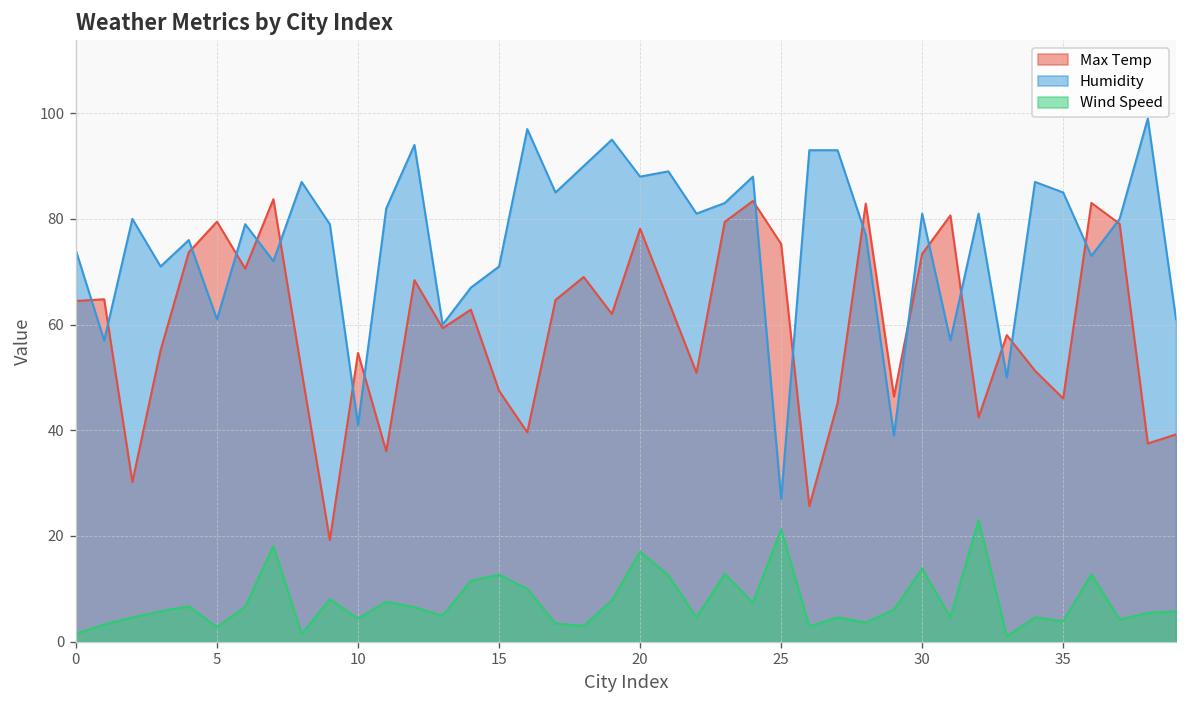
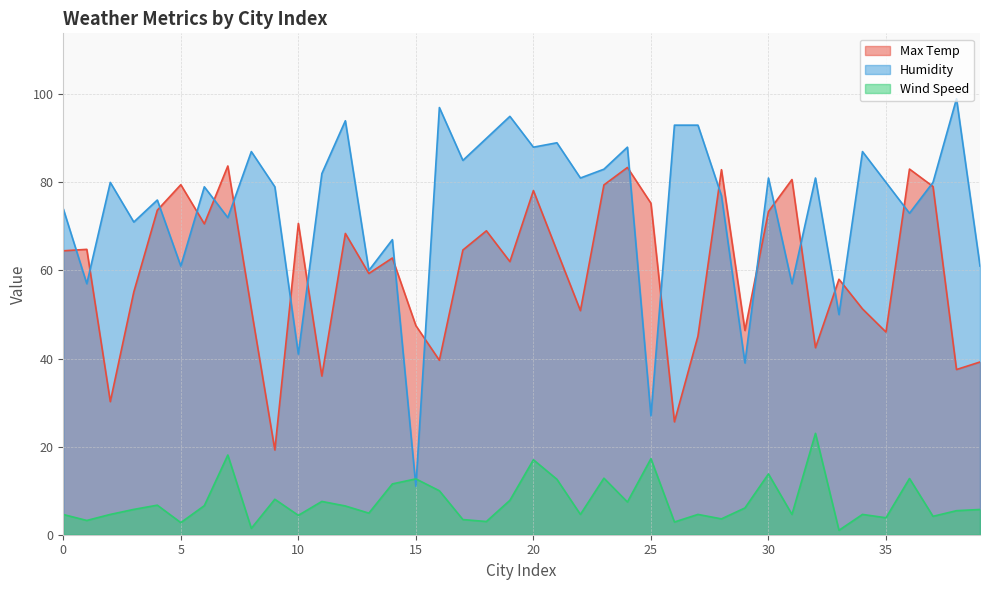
Wind Speed, 0: 2 -> 5
Max Temp, 10: 55 -> 71
Humidity, 15: 71 -> 11
Wind Speed, 25: 21 -> 17
Humidity, 35: 85 -> 80
